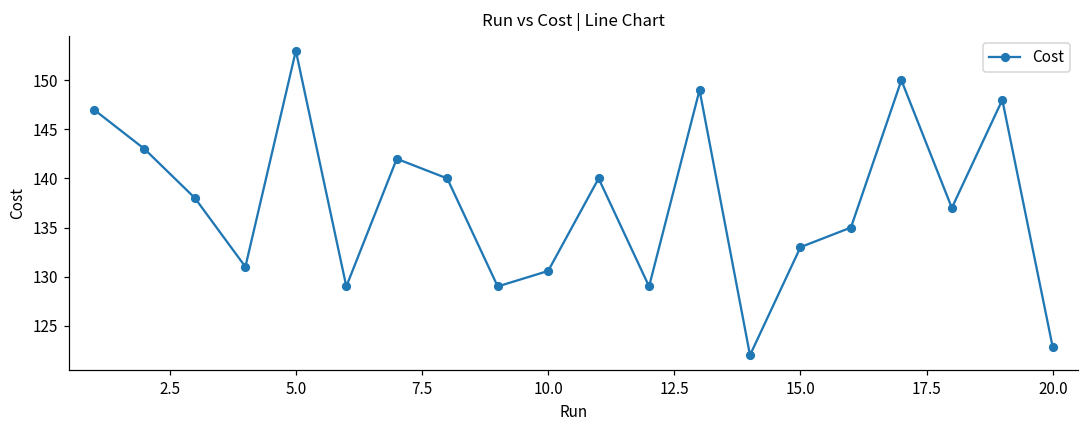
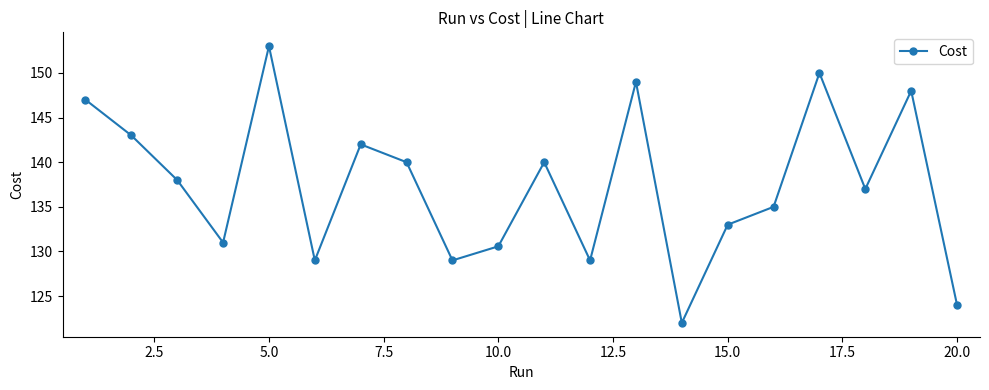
20.0: 123 -> 124
